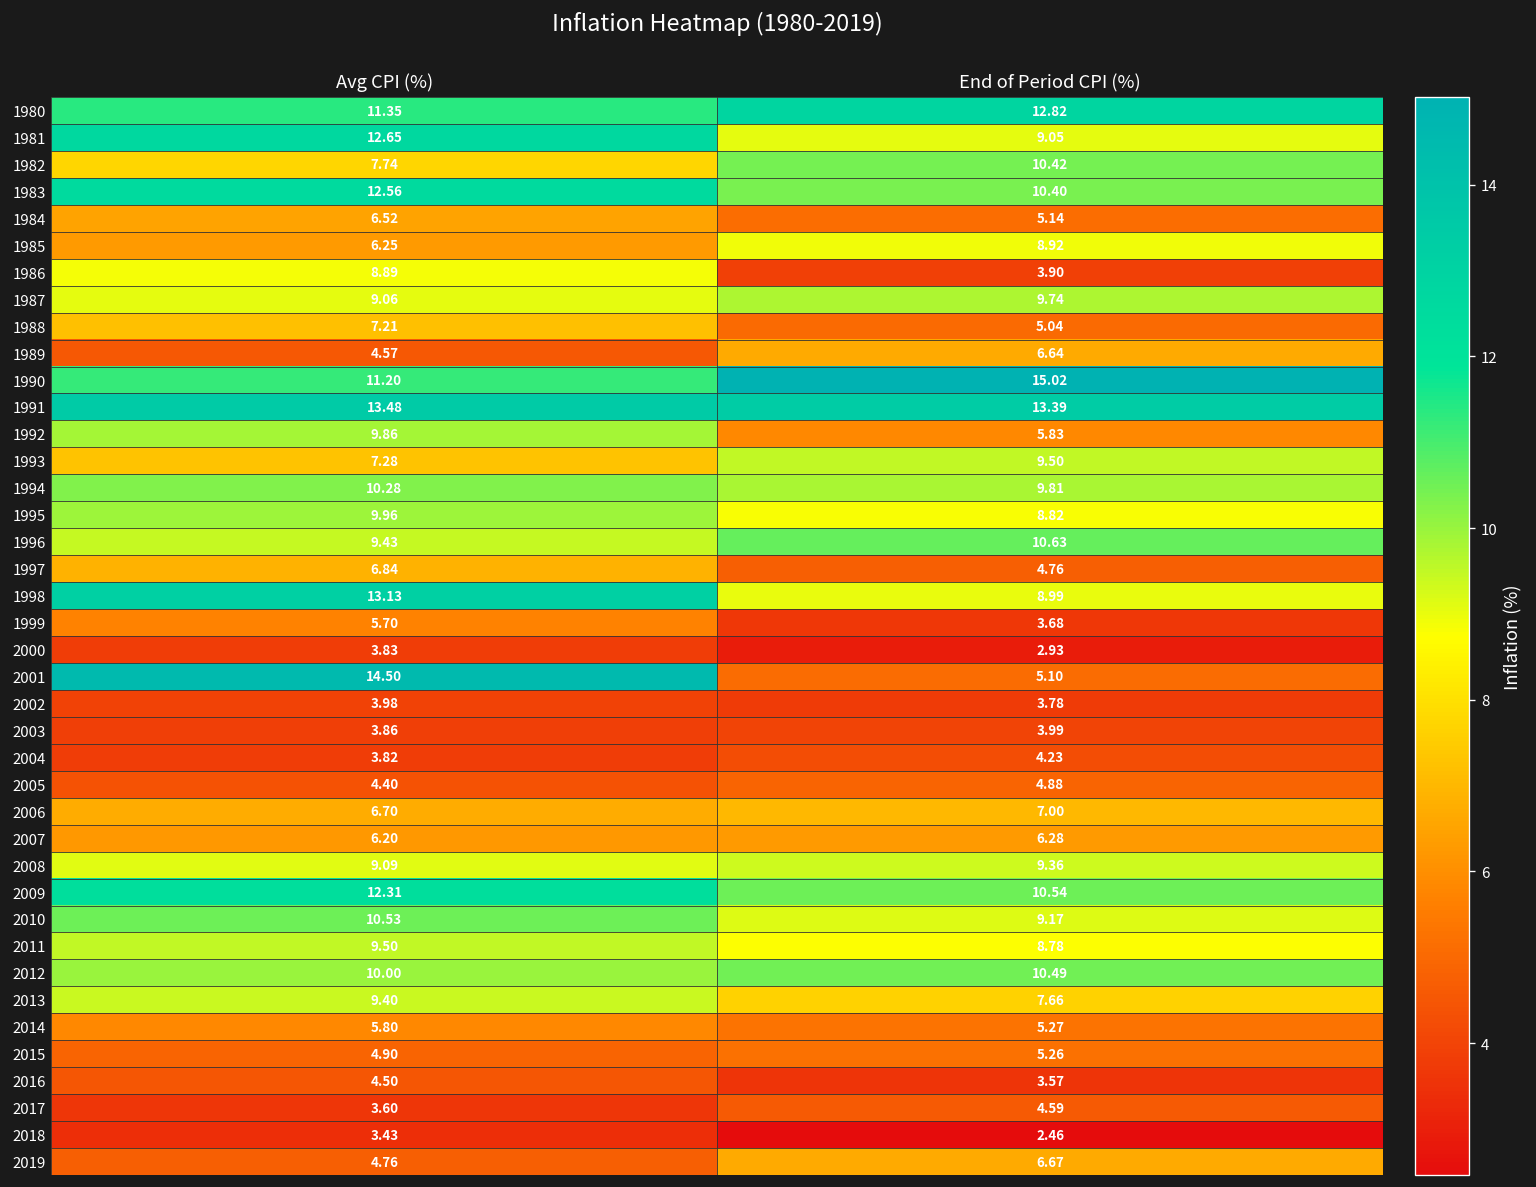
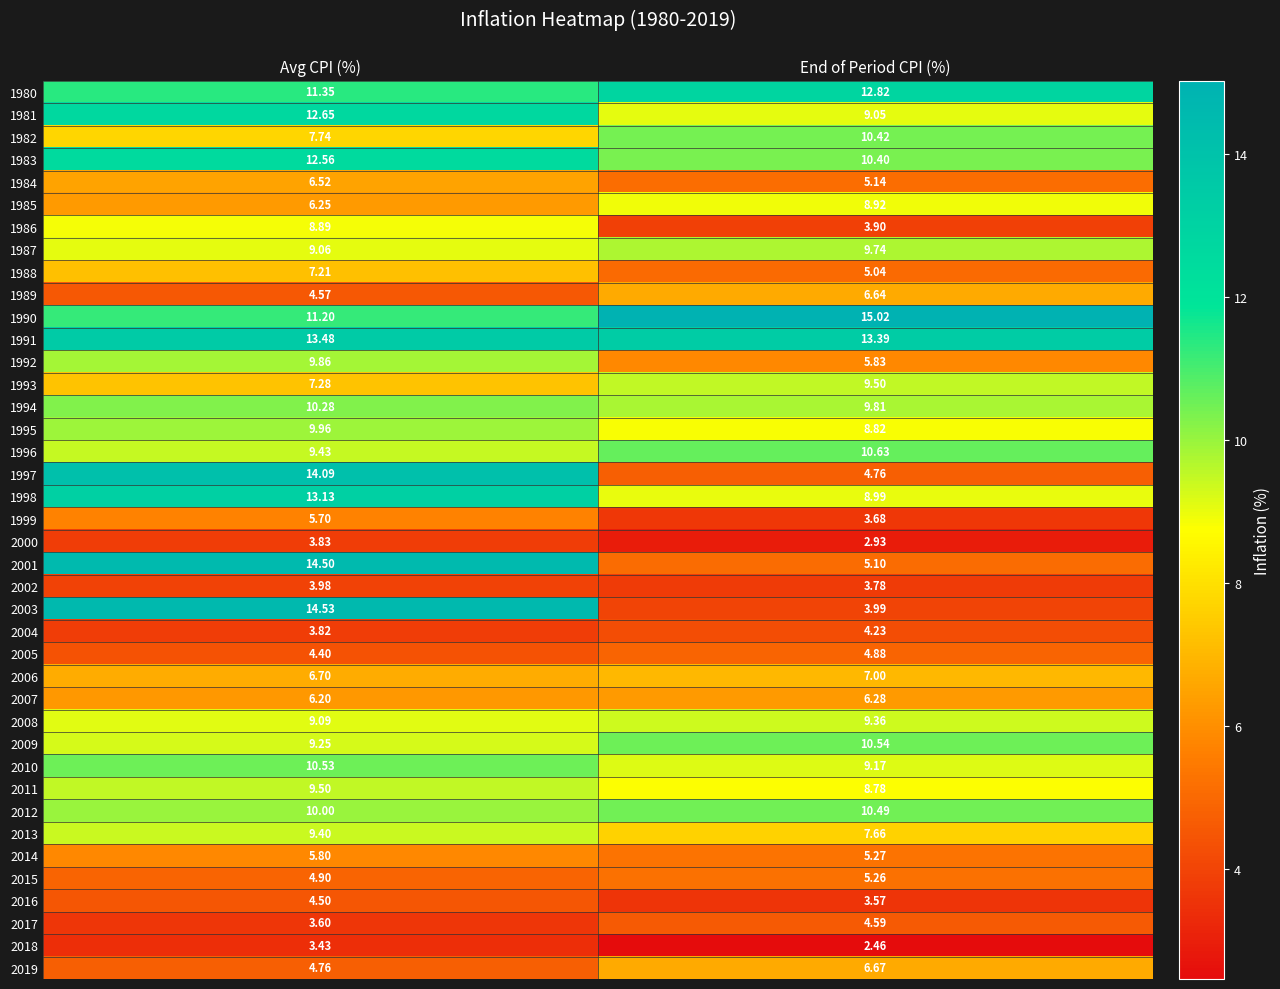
1997, Avg CPI (%): 6.84 -> 14.09
2003, Avg CPI (%): 3.86 -> 14.53
2009, Avg CPI (%): 12.31 -> 9.25
